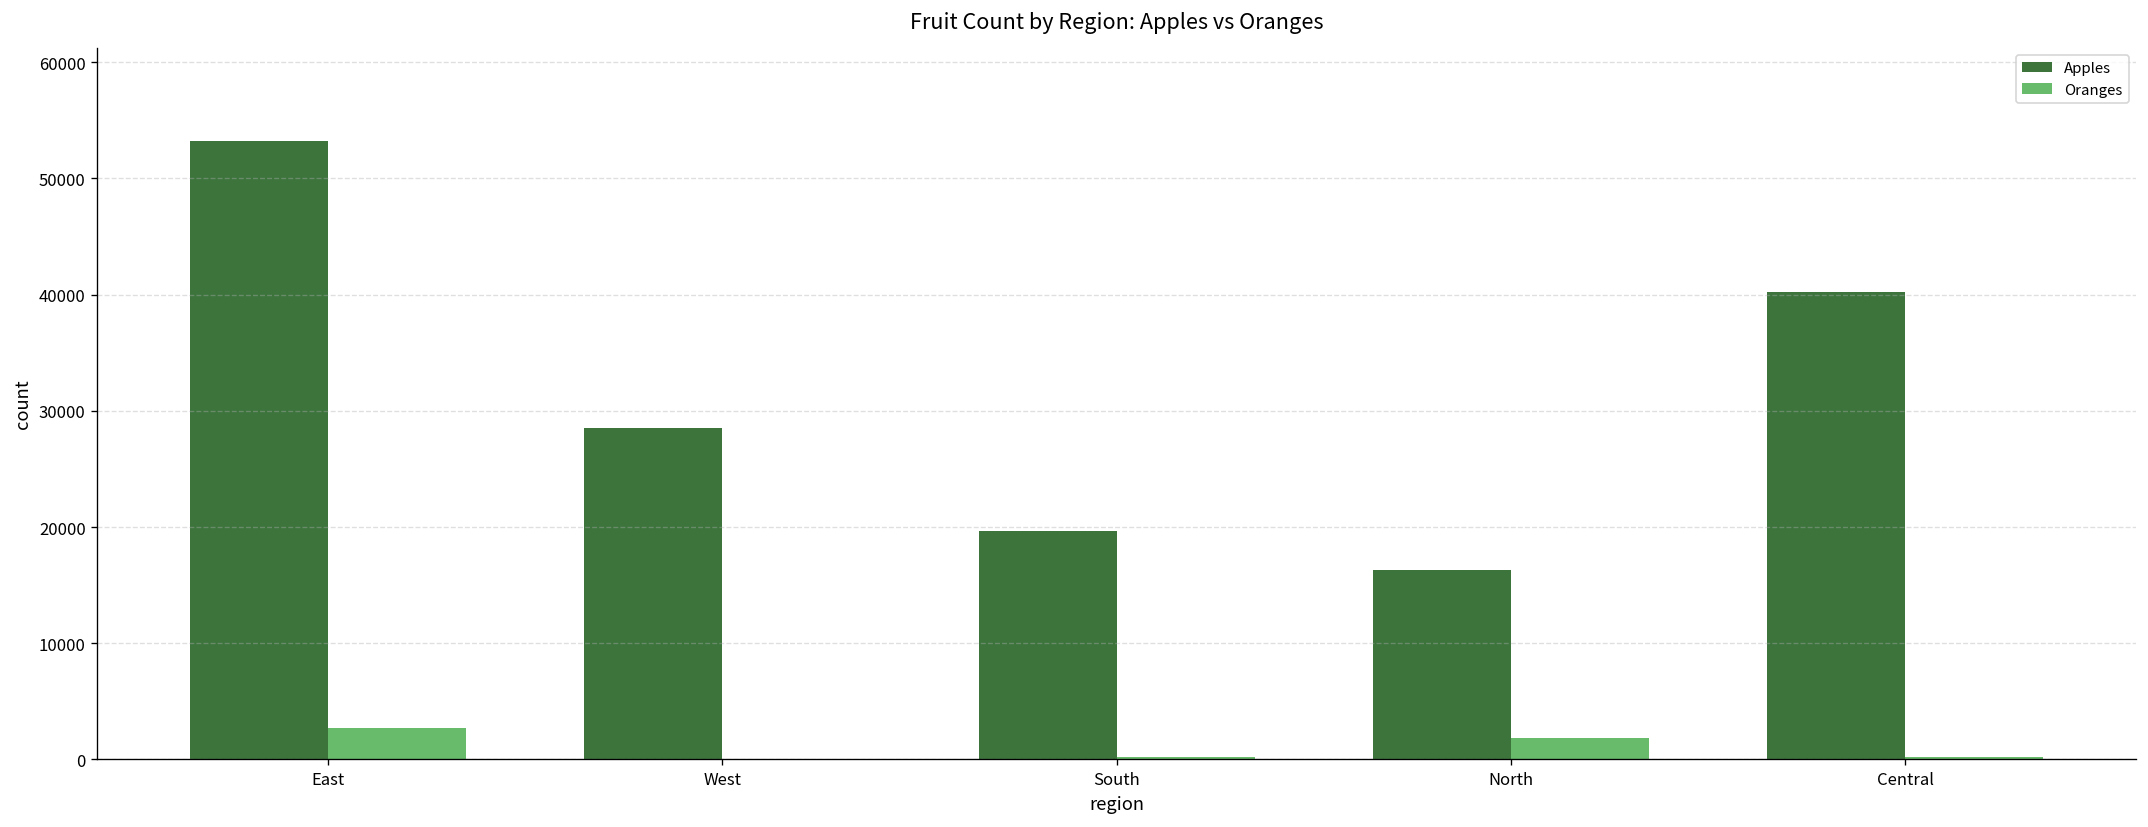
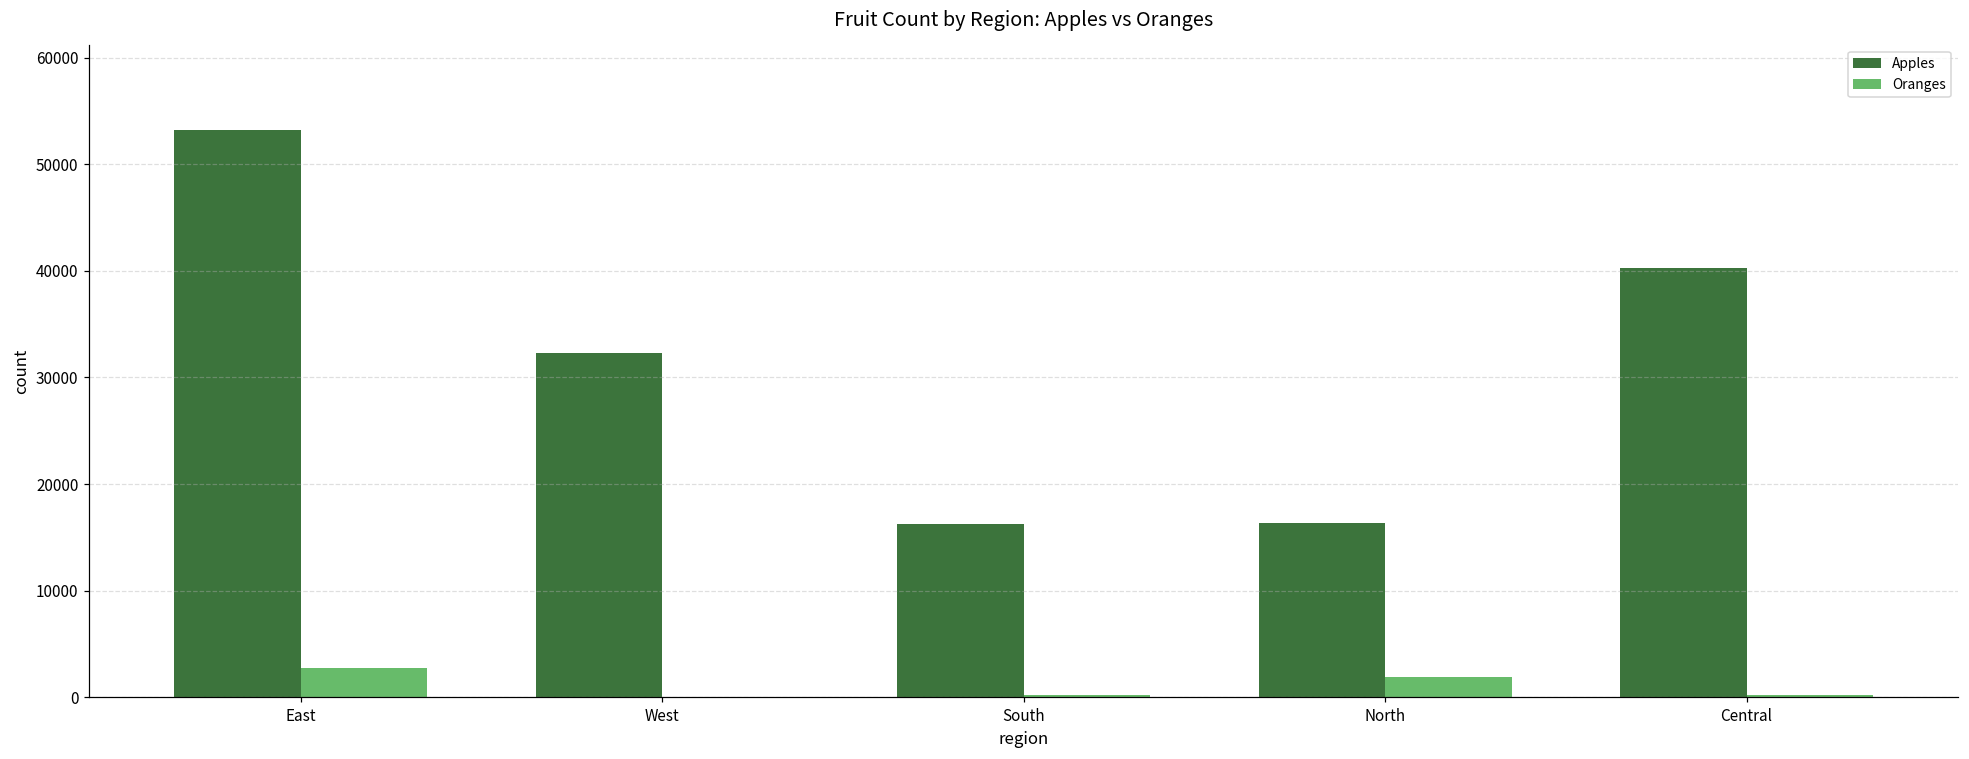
Apples, West: 28000 -> 32000
Apples, South: 20000 -> 16000
